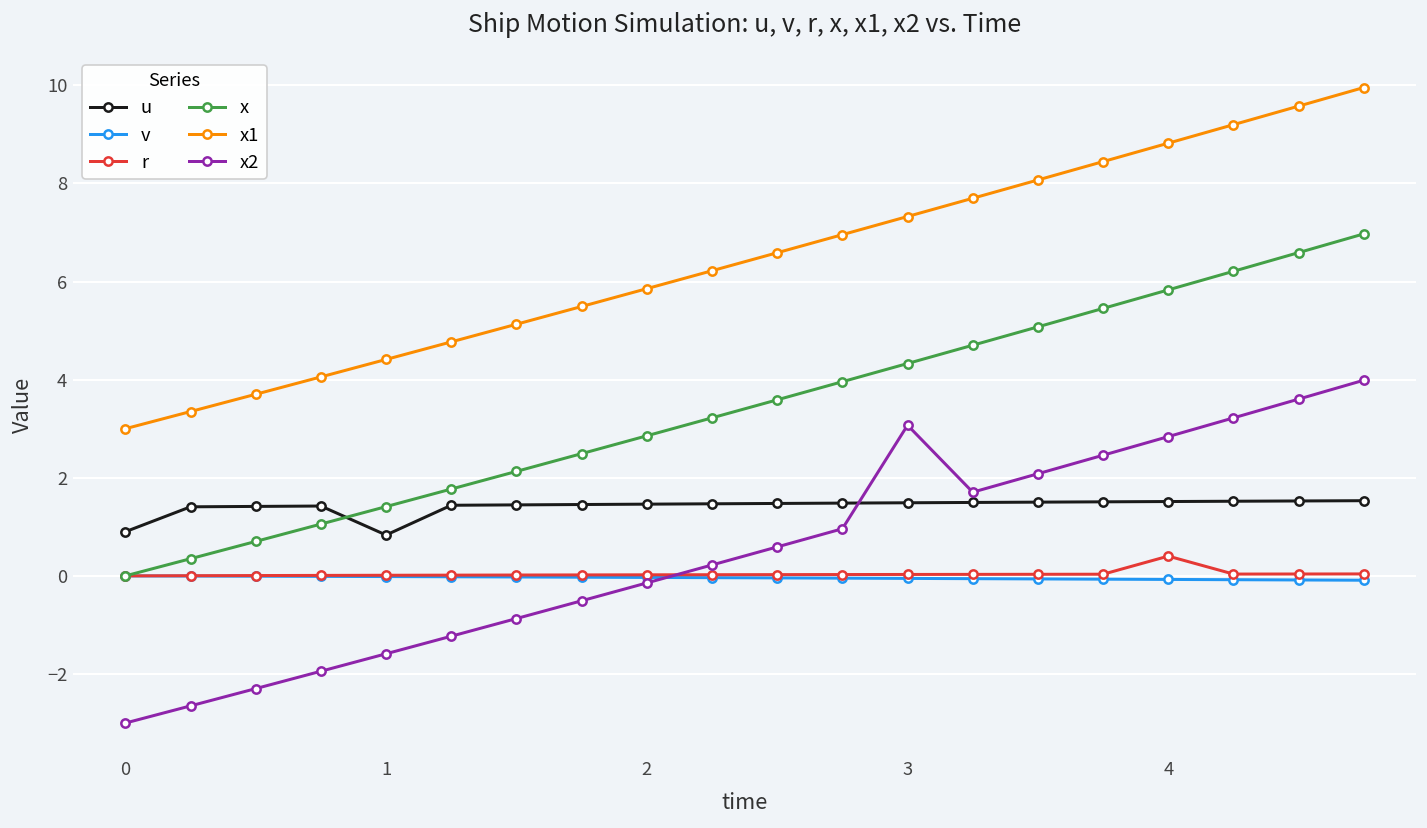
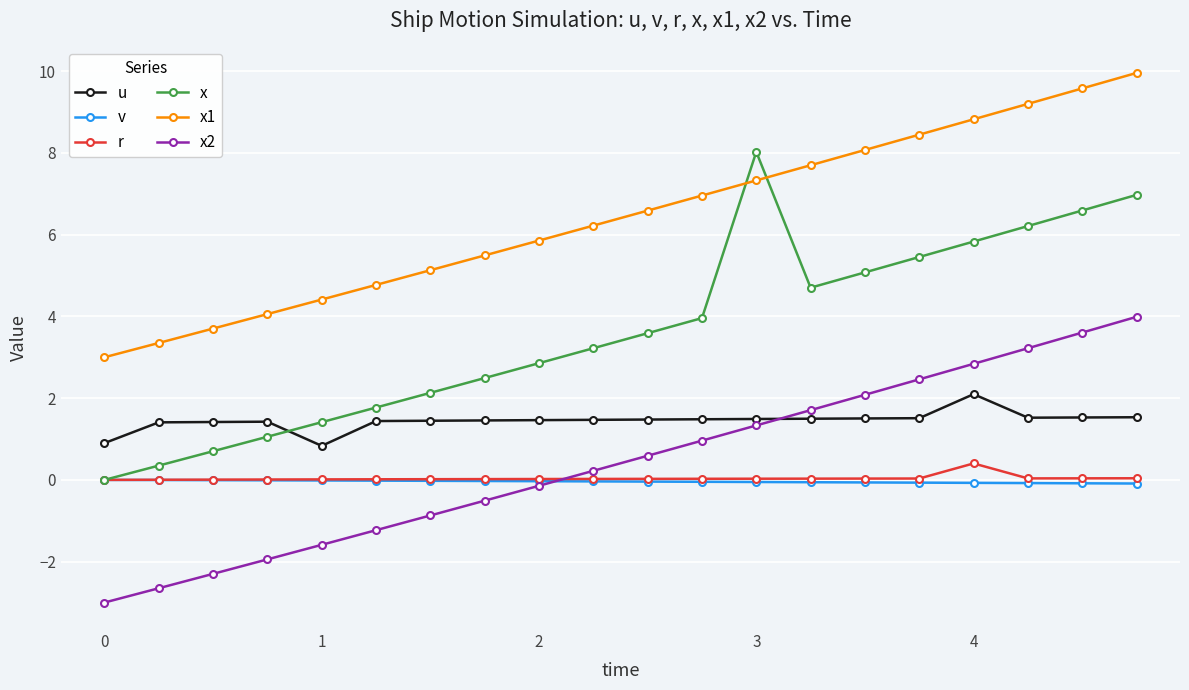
x, 3: 4.3 -> 8.0
x2, 3: 3.1 -> 1.3
u, 4: 1.5 -> 2.1
